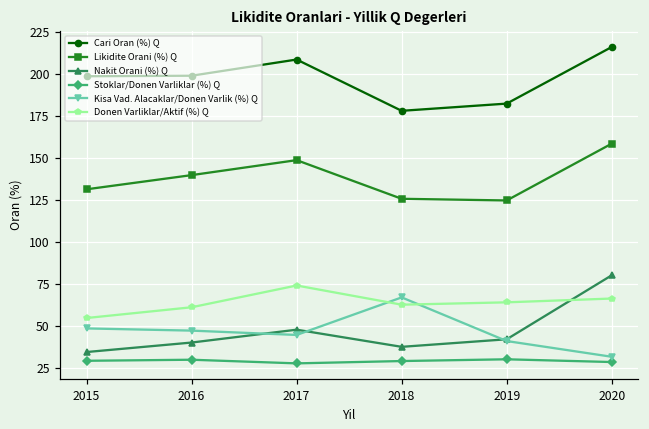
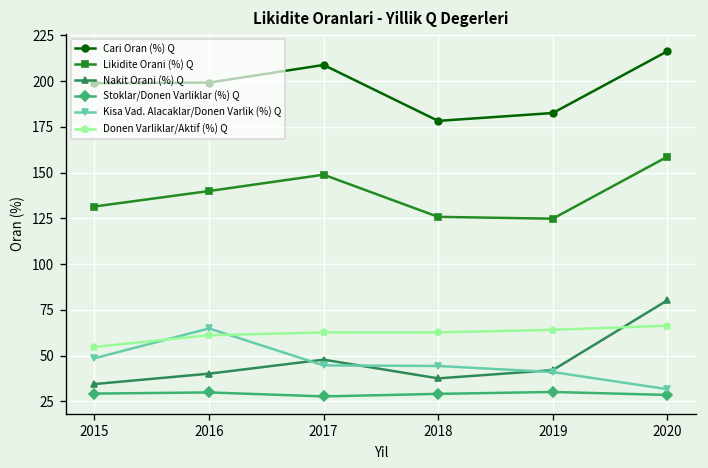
Kisa Vad. Alacaklar/Donen Varlik (%) Q, 2016: 47 -> 65
Donen Varliklar/Aktif (%) Q, 2017: 74 -> 63
Kisa Vad. Alacaklar/Donen Varlik (%) Q, 2018: 67 -> 44
